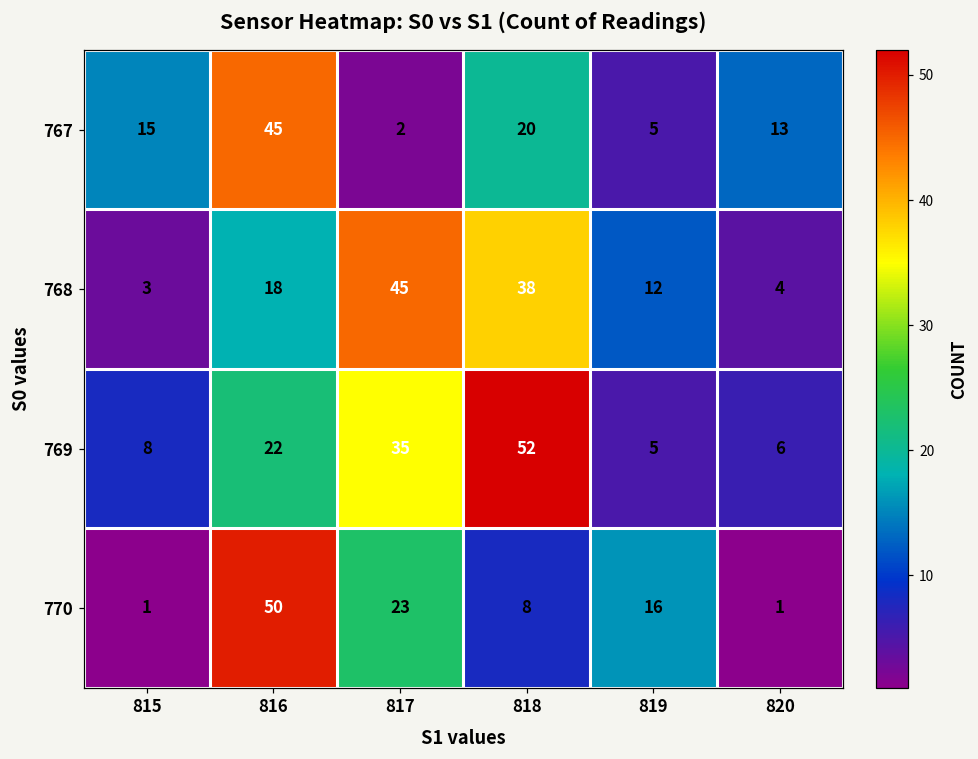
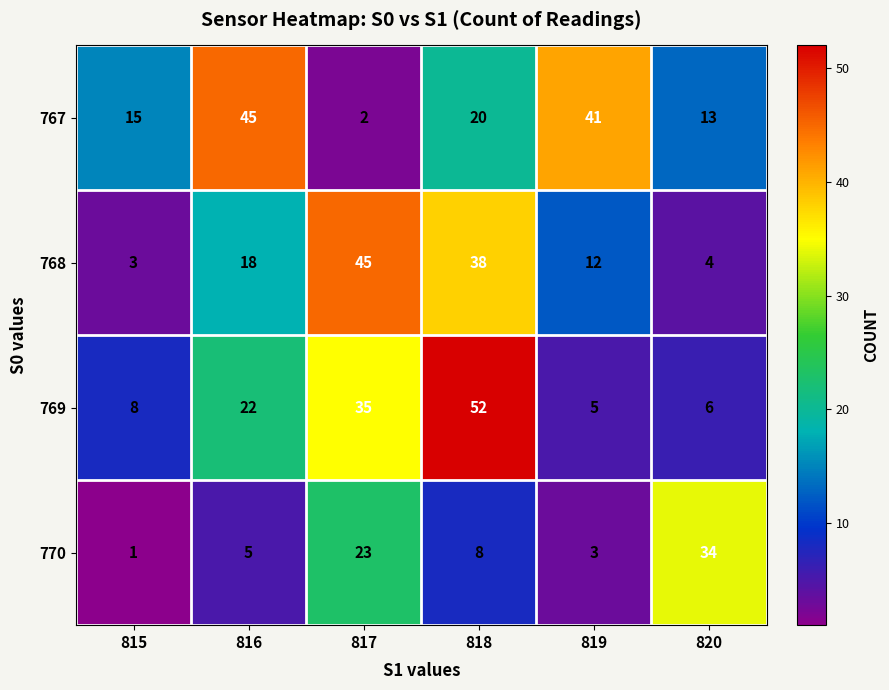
767, 819: 5 -> 41
770, 816: 50 -> 5
770, 819: 16 -> 3
770, 820: 1 -> 34
